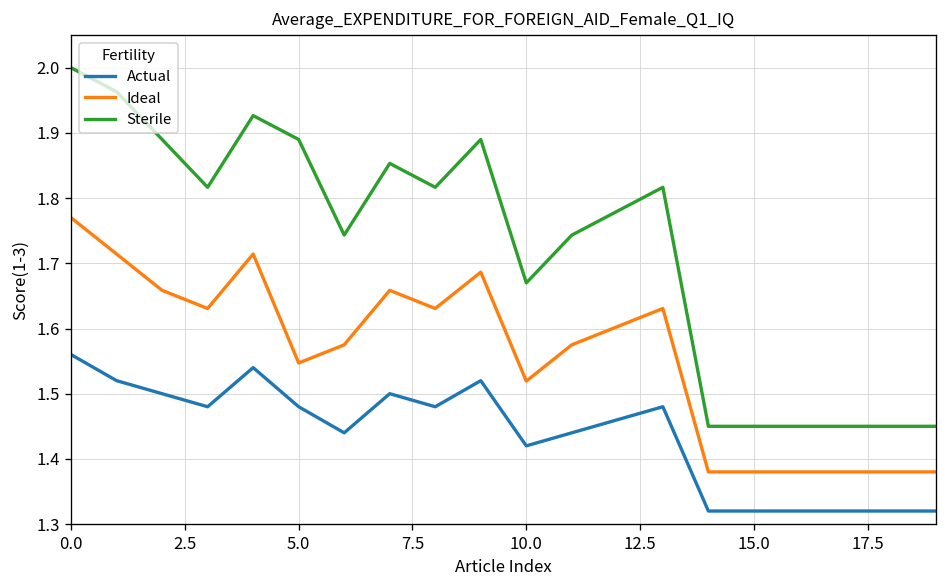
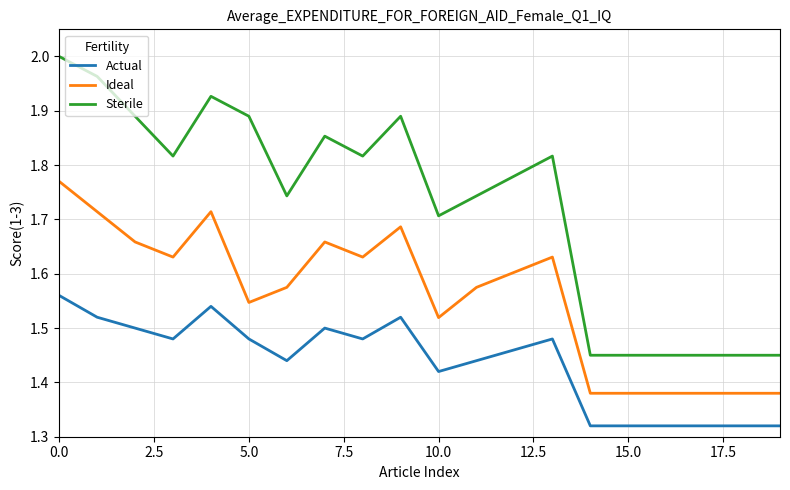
Sterile, 10.0: 1.67 -> 1.71
